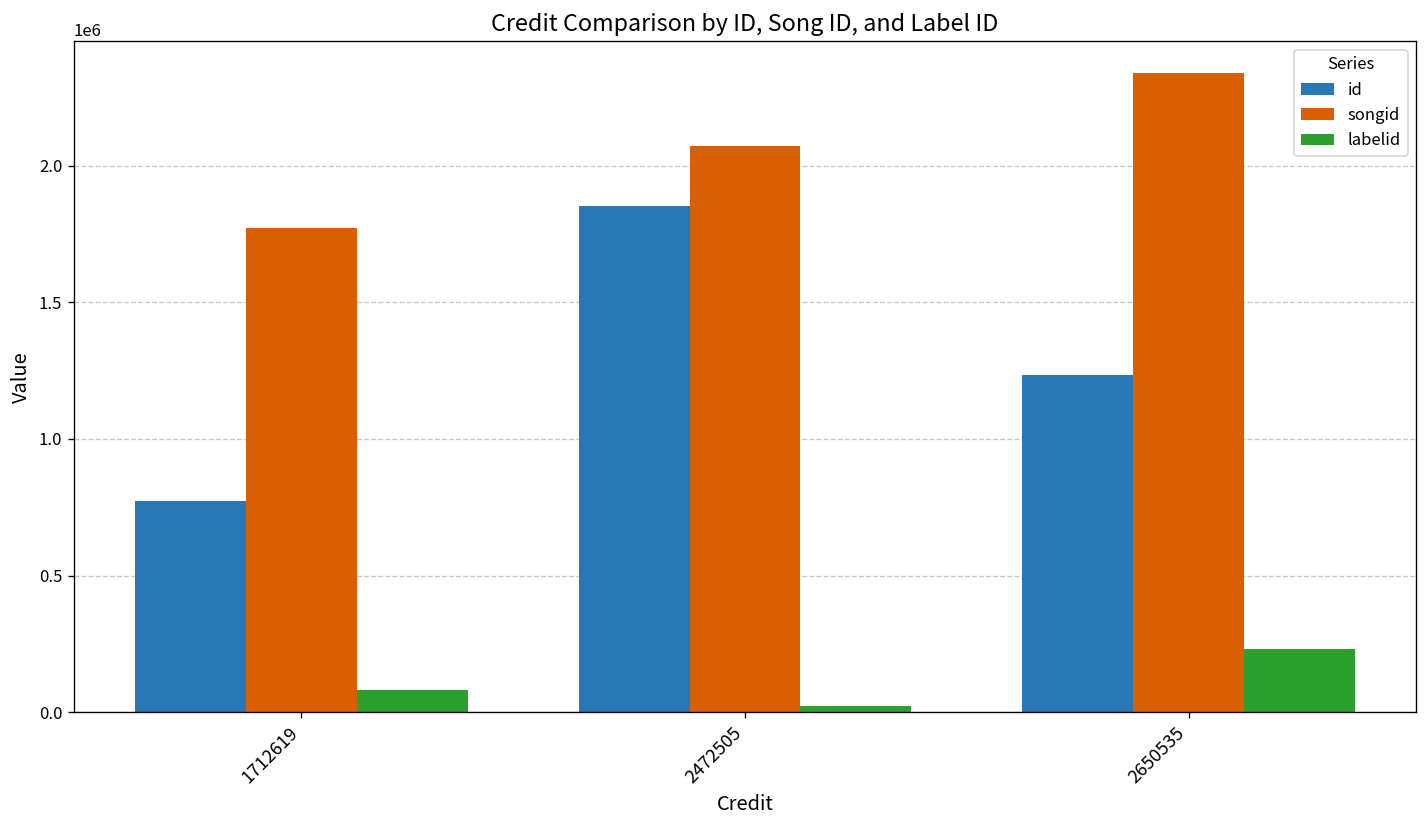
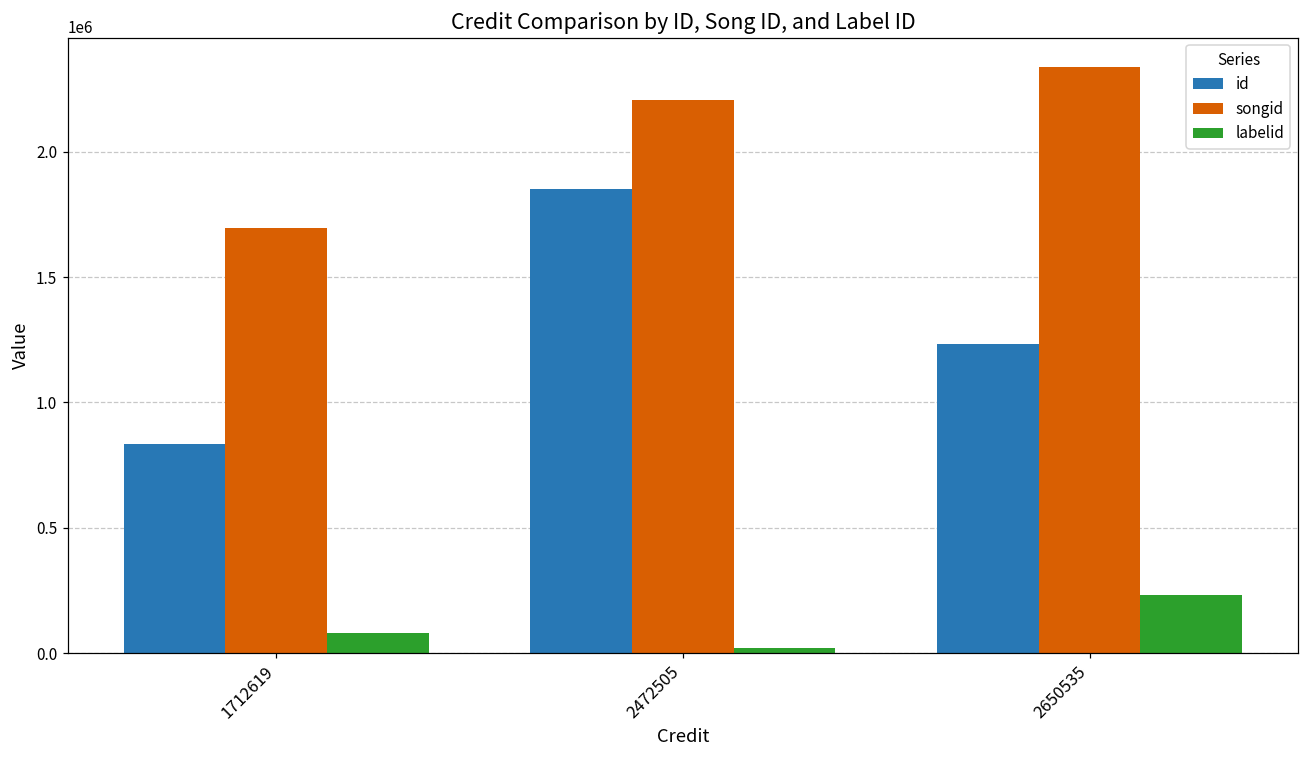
id, 1712619: 770000 -> 830000
songid, 1712619: 1770000 -> 1700000
songid, 2472505: 2070000 -> 2200000
